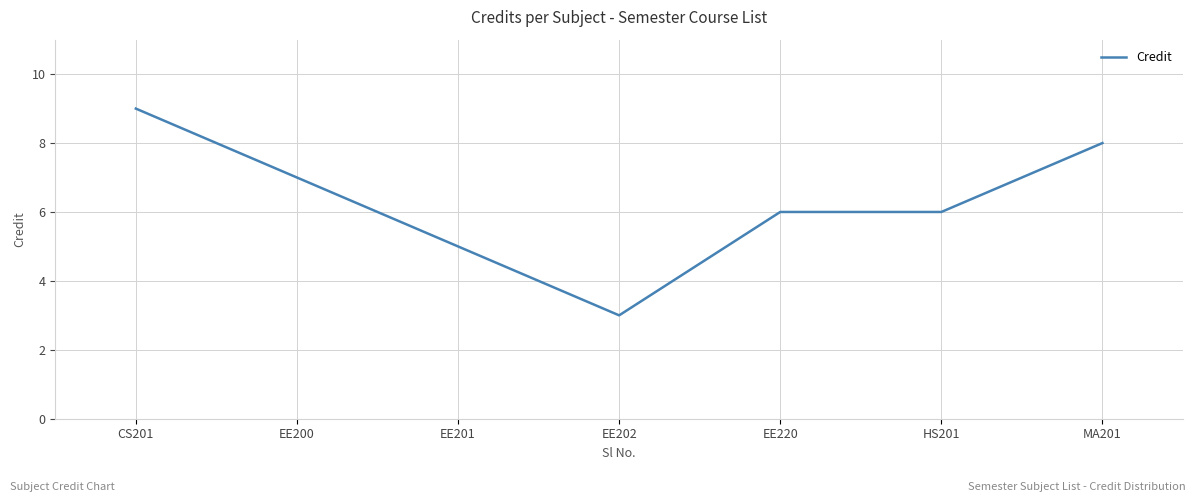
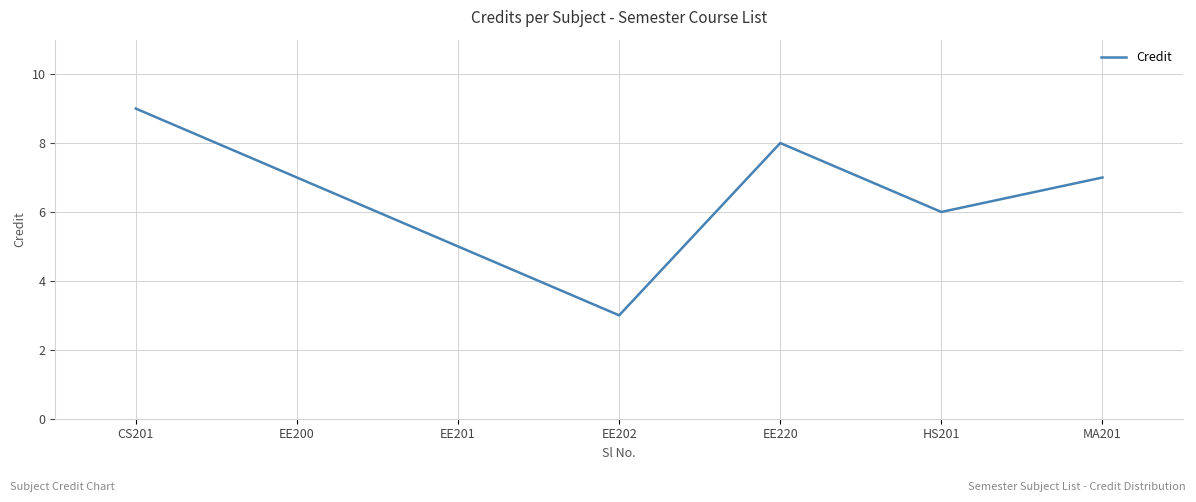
EE220: 6 -> 8
MA201: 8 -> 7
